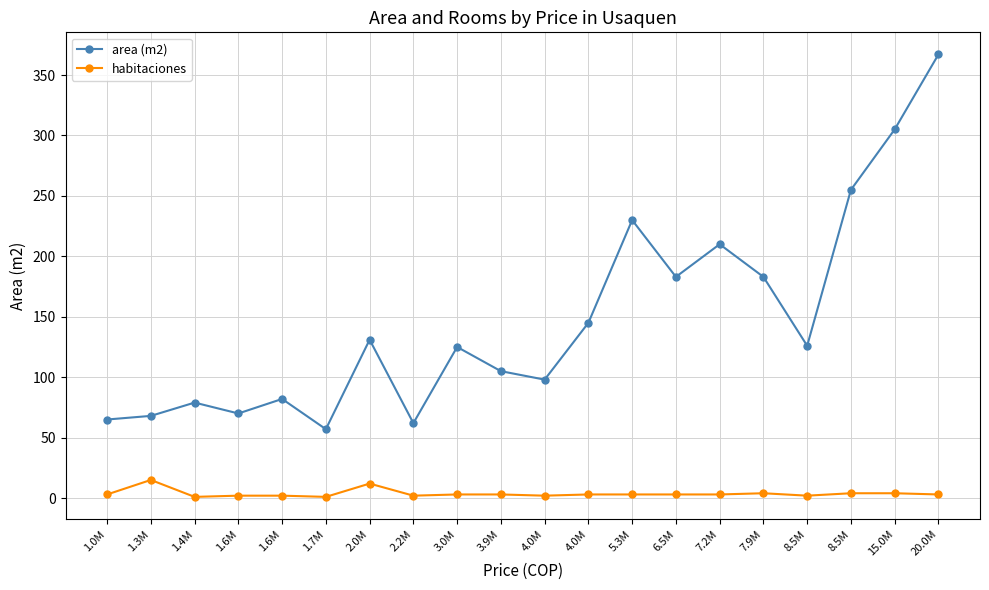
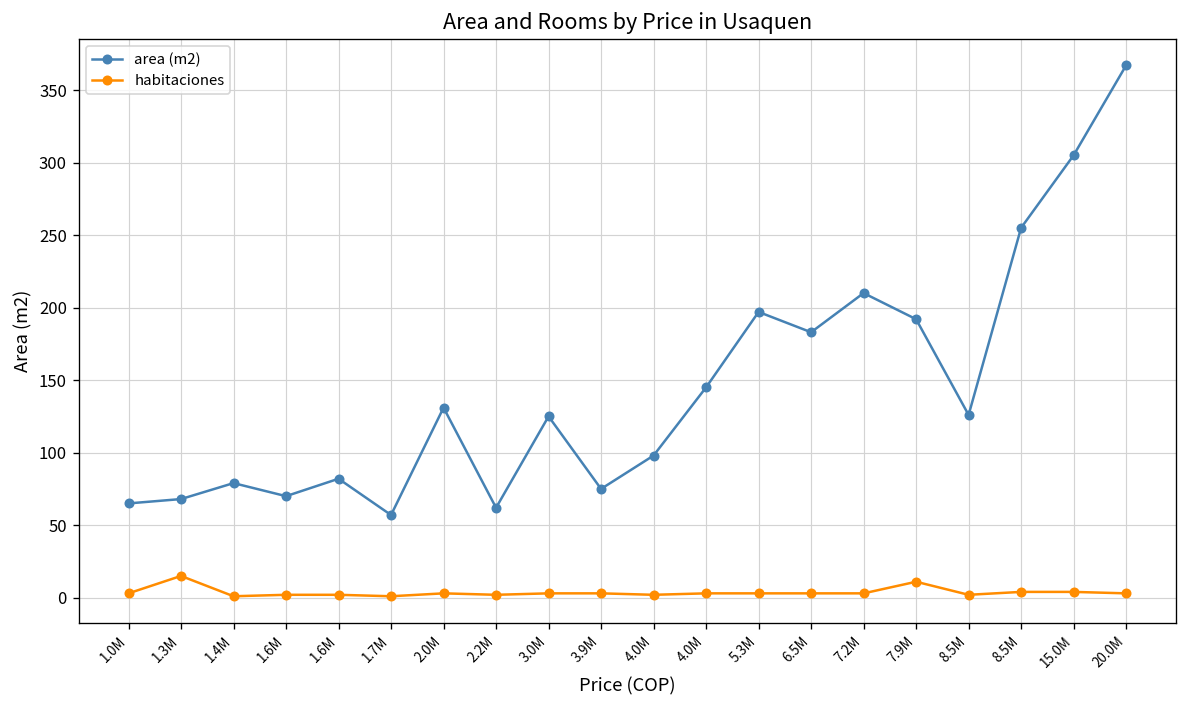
habitaciones, 2.0M: 12 -> 3
area (m2), 3.9M: 105 -> 75
area (m2), 5.3M: 230 -> 197
area (m2), 7.9M: 183 -> 192
habitaciones, 7.9M: 4 -> 11
